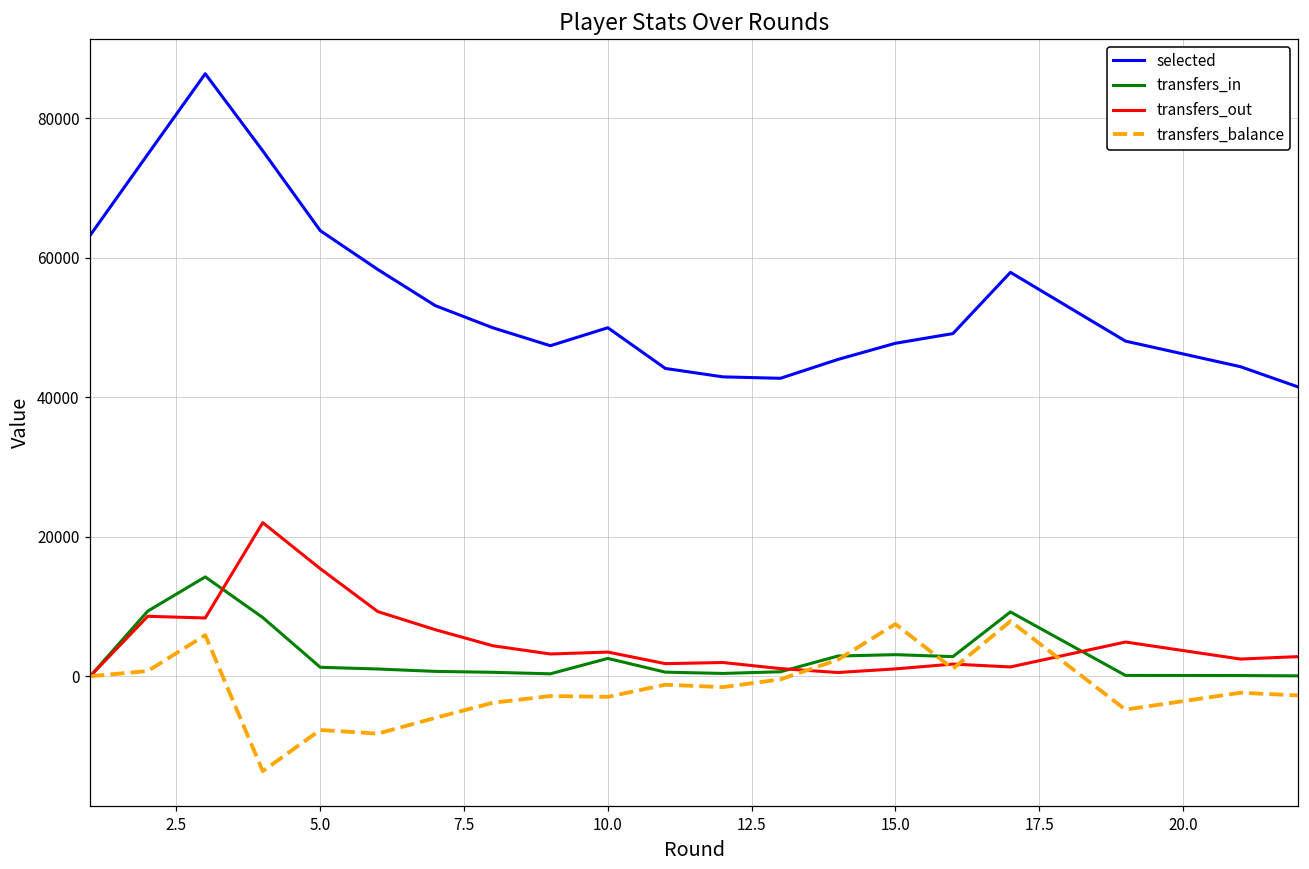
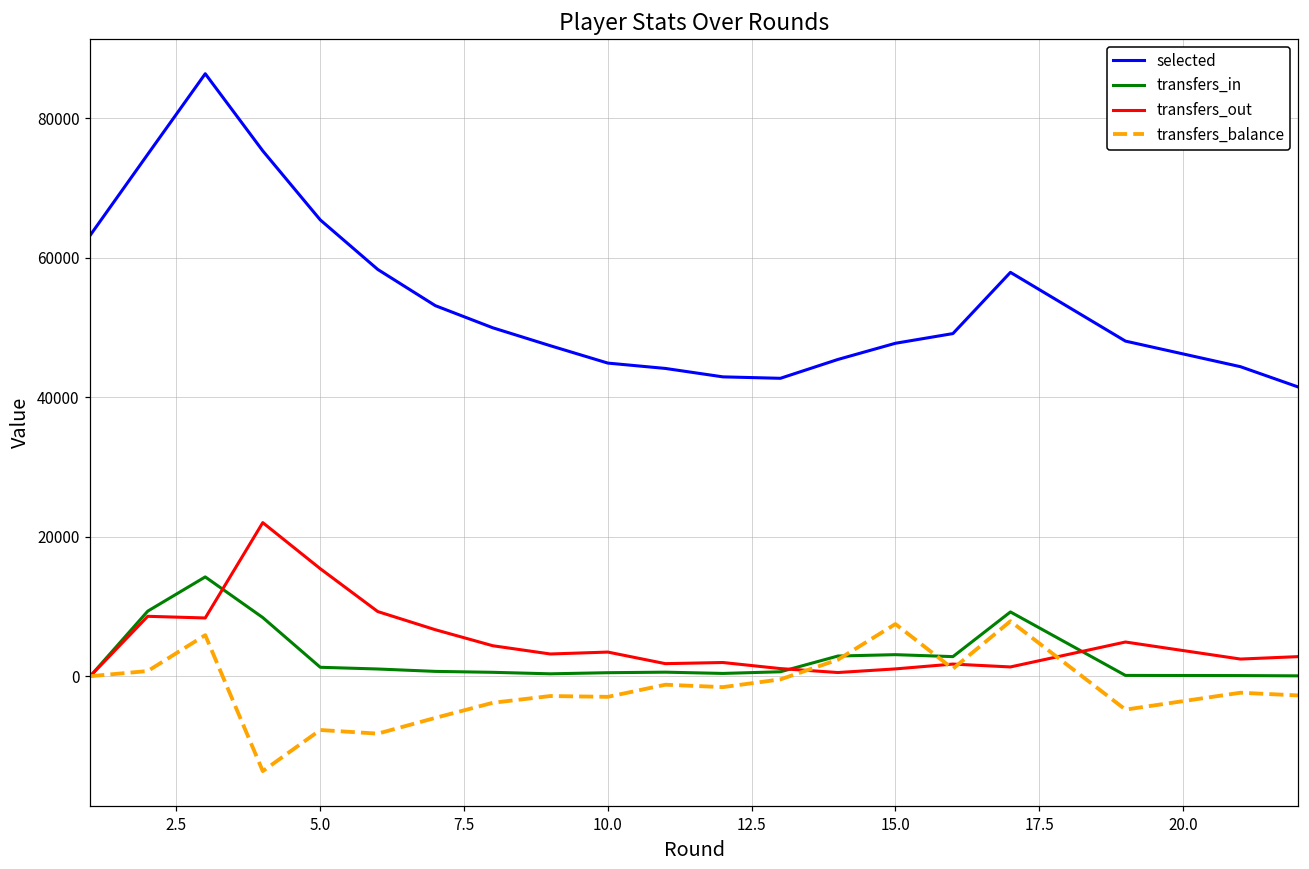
selected, 5.0: 64000 -> 65000
selected, 10.0: 50000 -> 45000
transfers_in, 10.0: 3000 -> 1000
